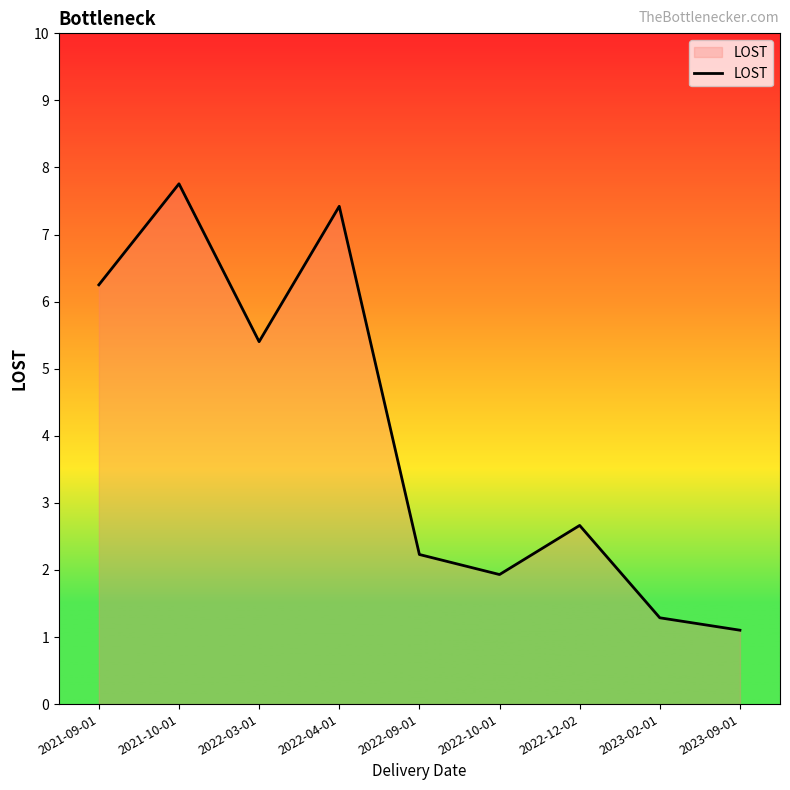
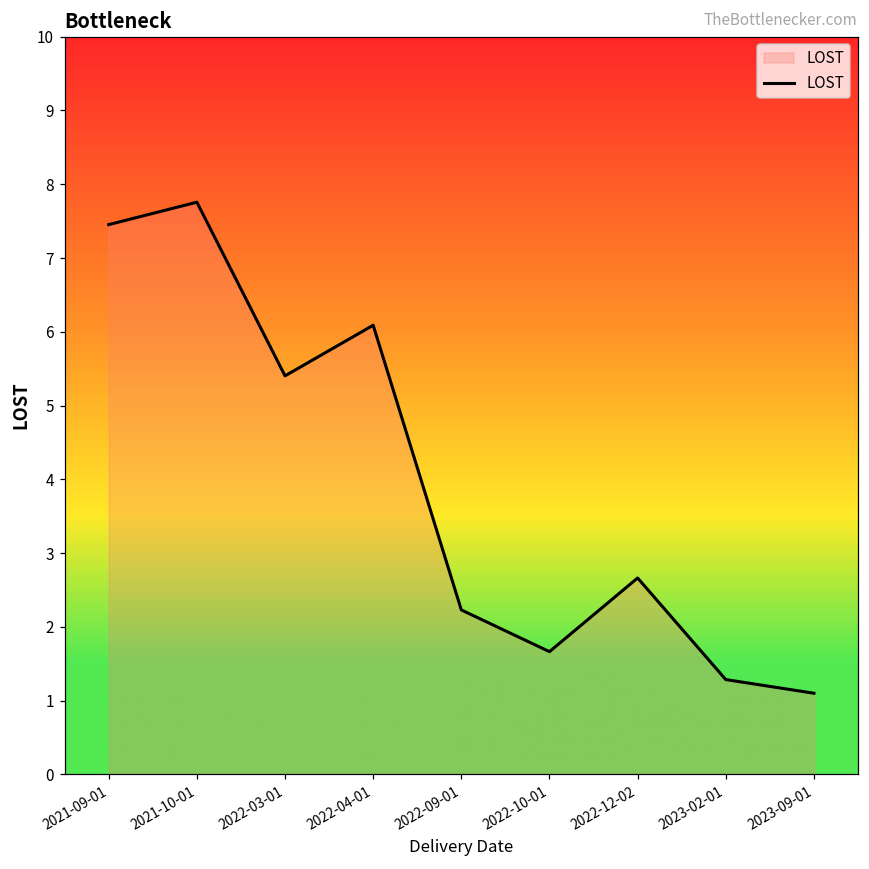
2021-09-01: 6.3 -> 7.5
2022-04-01: 7.4 -> 6.1
2022-10-01: 1.9 -> 1.7
